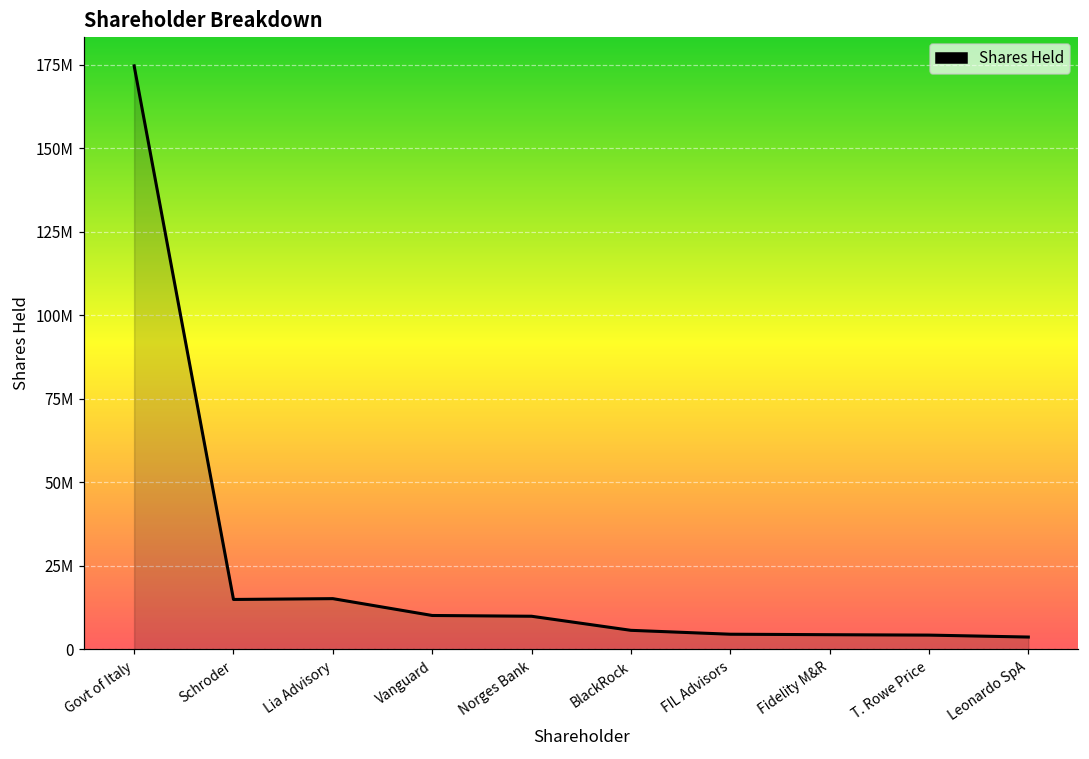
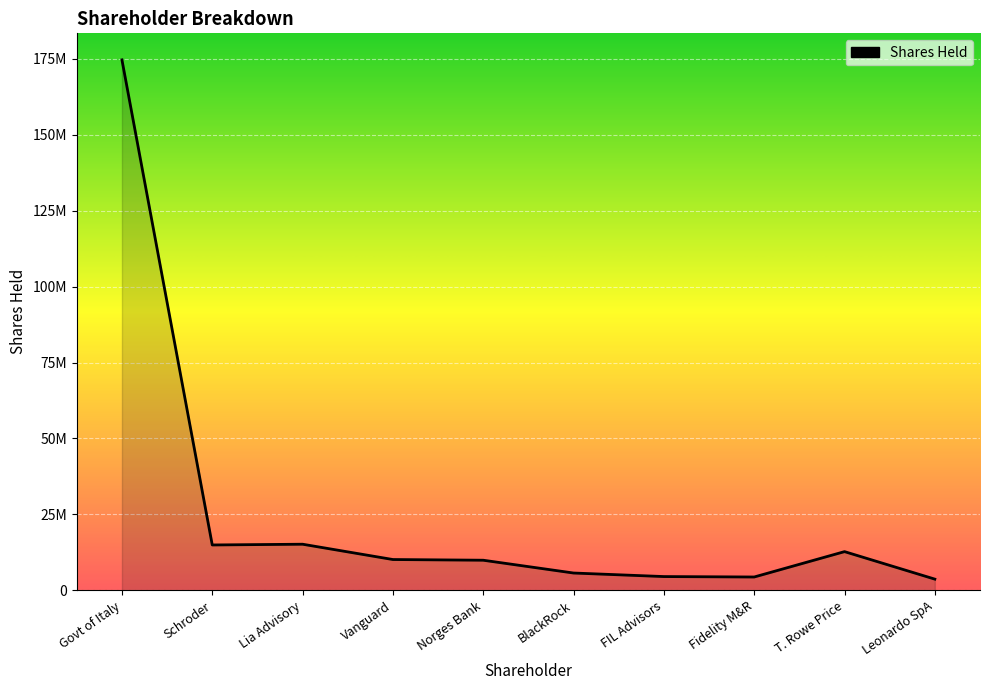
T. Rowe Price: 4000000 -> 13000000
